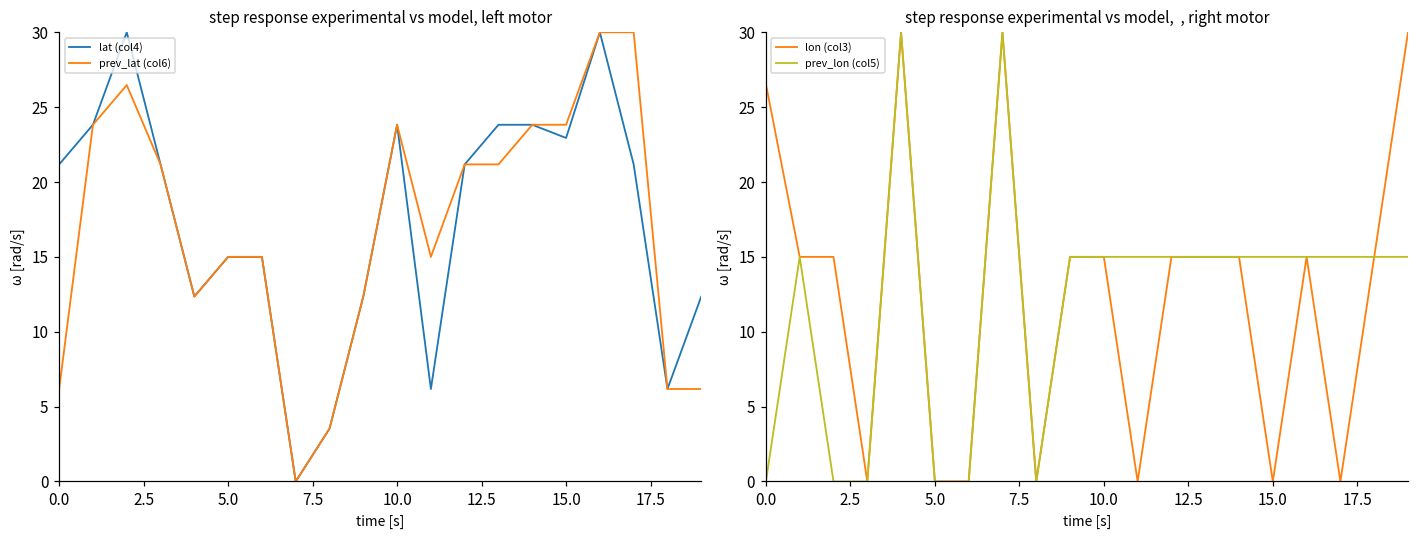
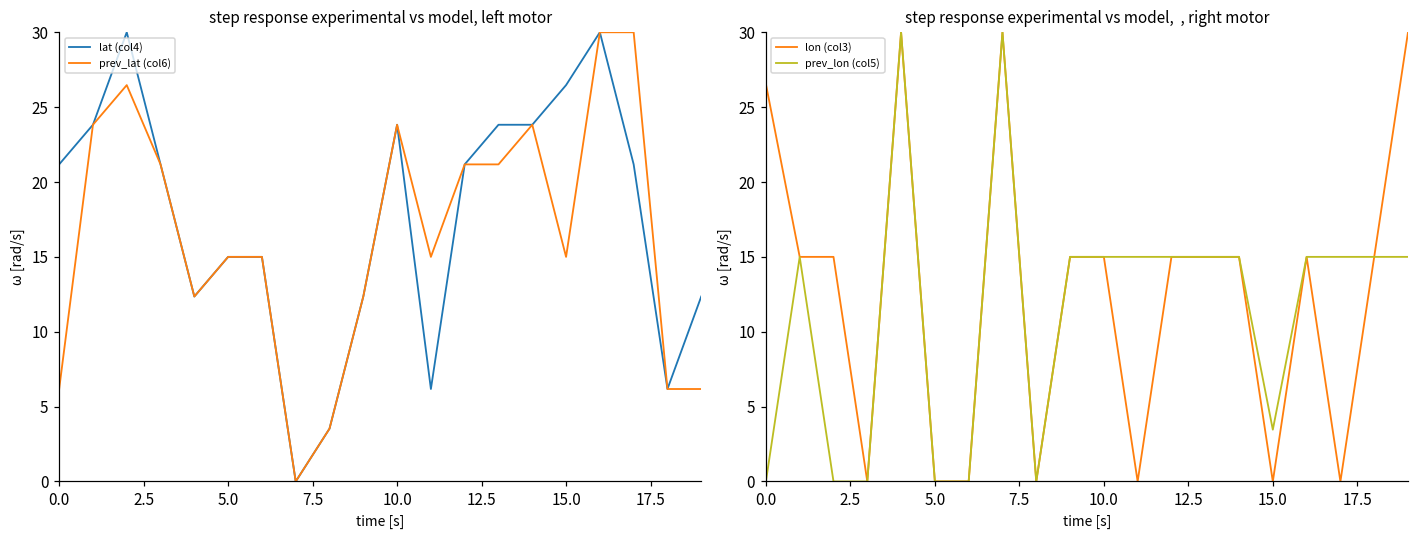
step response experimental vs model, left motor, lat (col4), 15.0: 22.9 -> 26.5
step response experimental vs model, left motor, prev_lat (col6), 15.0: 23.8 -> 15.0
step response experimental vs model, , right motor, prev_lon (col5), 15.0: 15.0 -> 3.5
